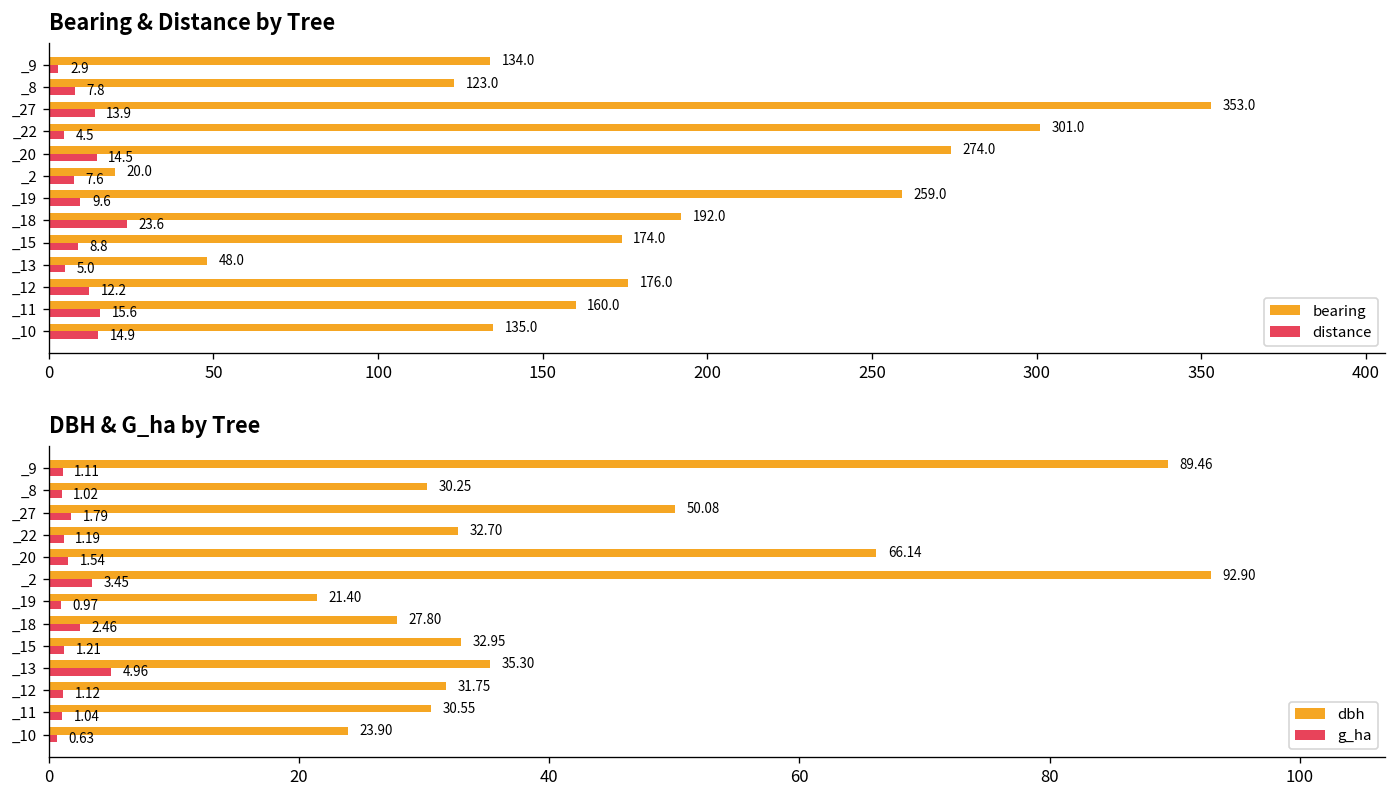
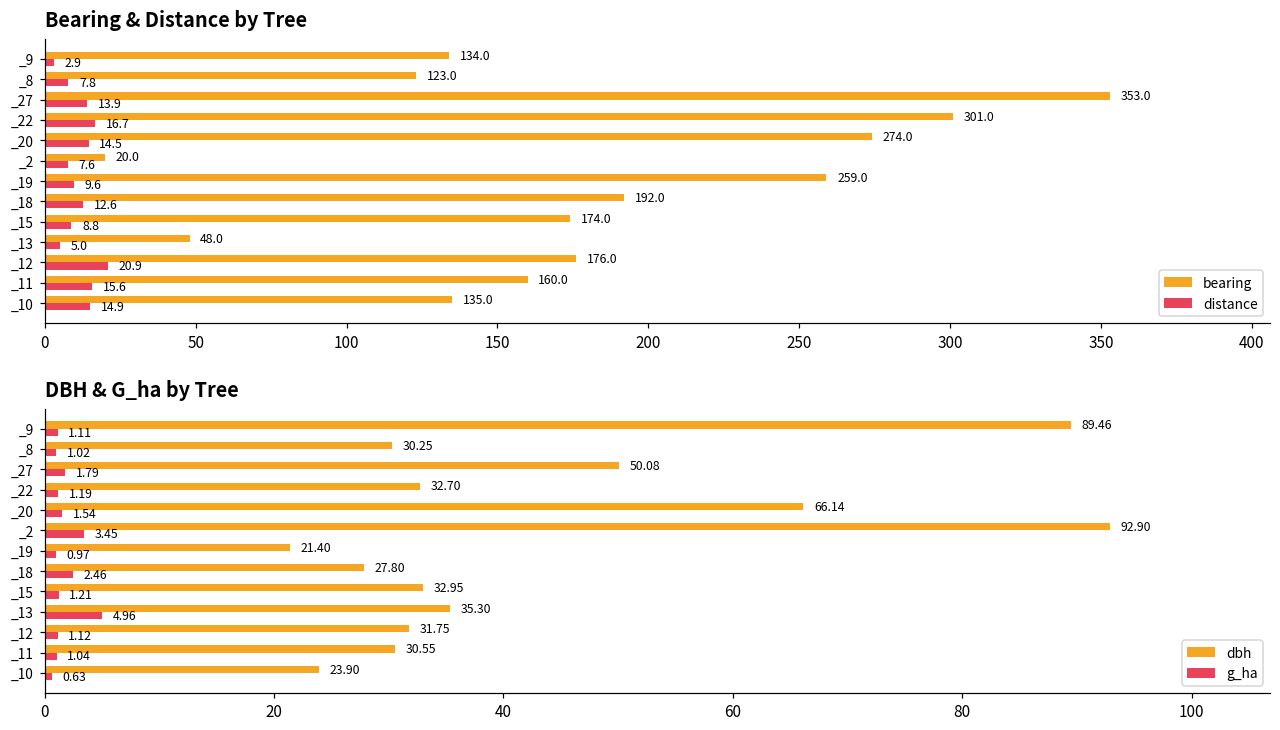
Bearing & Distance by Tree, distance, _22: 4.5 -> 16.7
Bearing & Distance by Tree, distance, _18: 23.6 -> 12.6
Bearing & Distance by Tree, distance, _12: 12.2 -> 20.9
